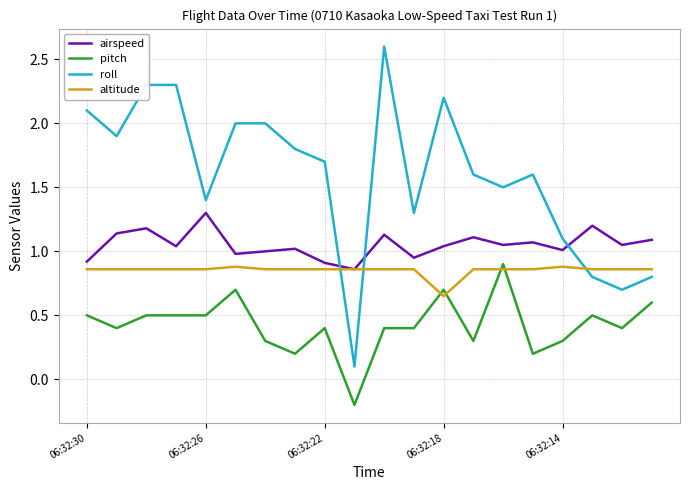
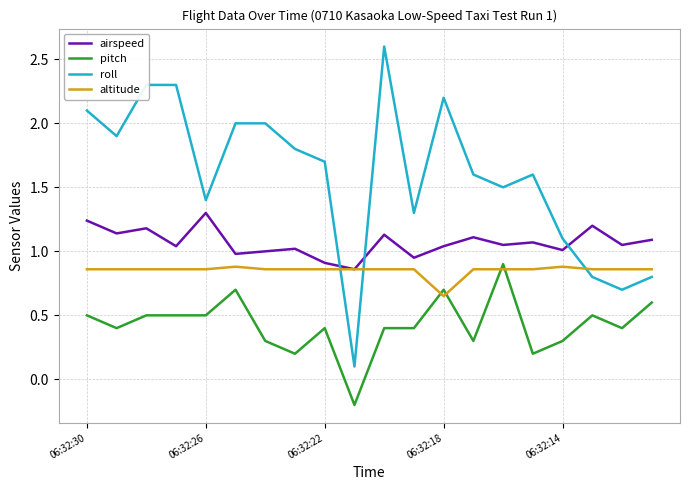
airspeed, 06:32:30: 0.92 -> 1.24
